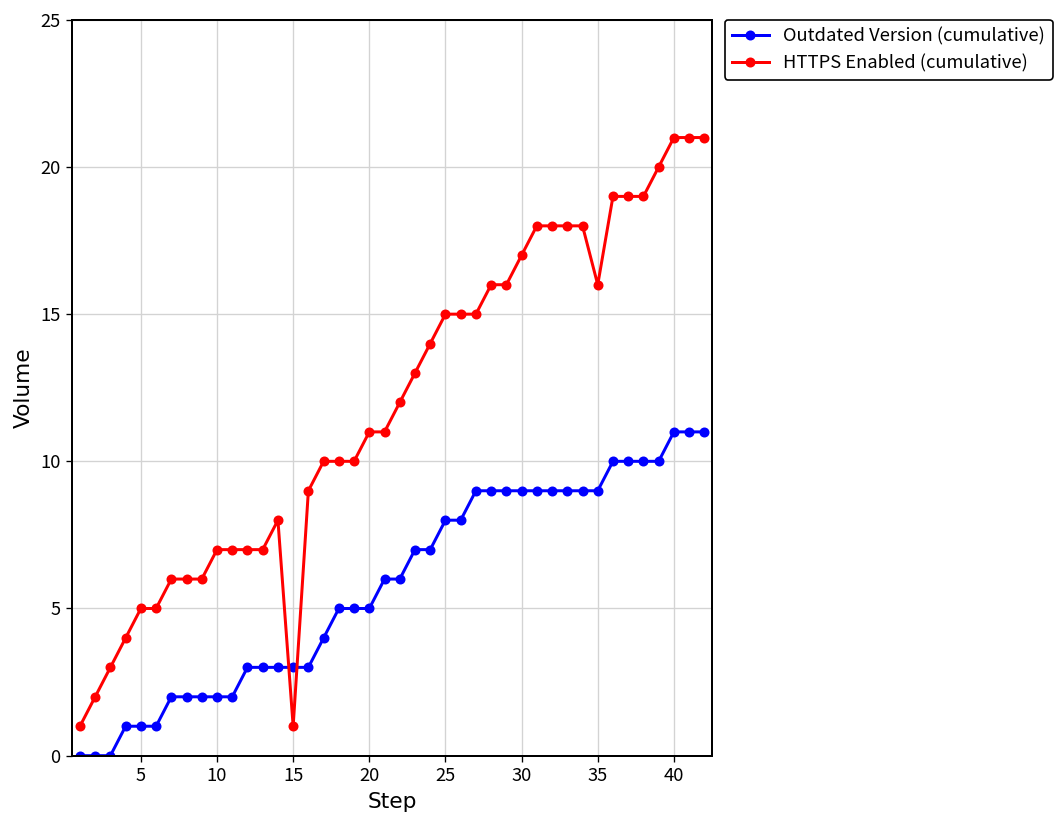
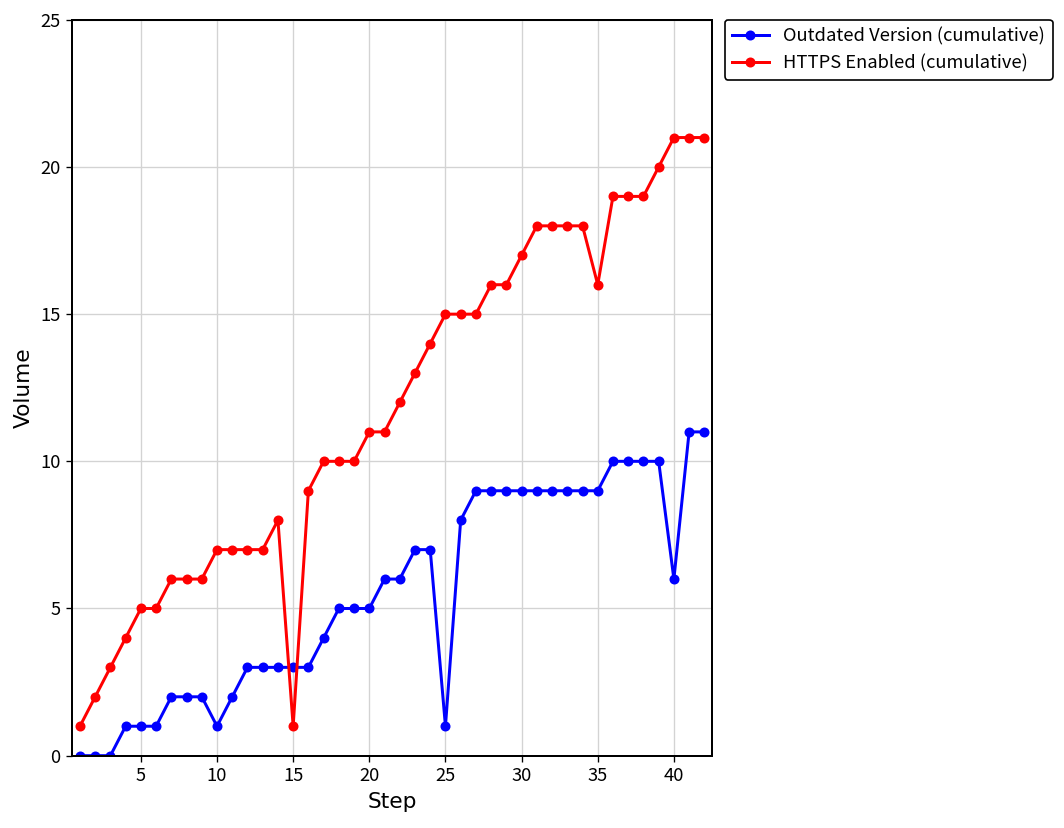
Outdated Version (cumulative), 10: 2 -> 1
Outdated Version (cumulative), 25: 8 -> 1
Outdated Version (cumulative), 40: 11 -> 6
